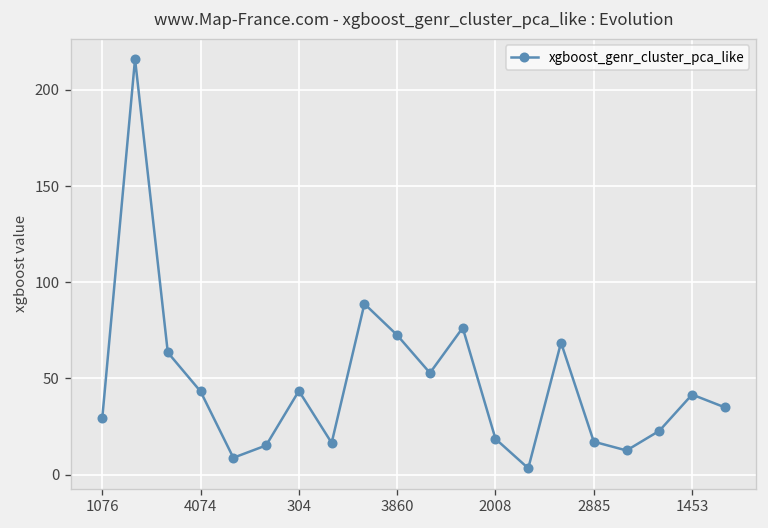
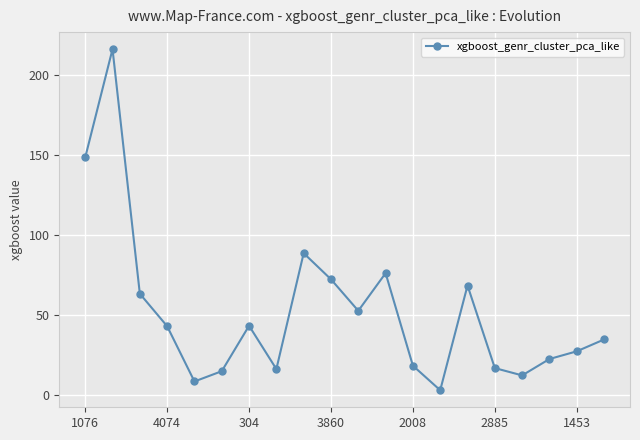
1076: 29 -> 149
1453: 42 -> 28
